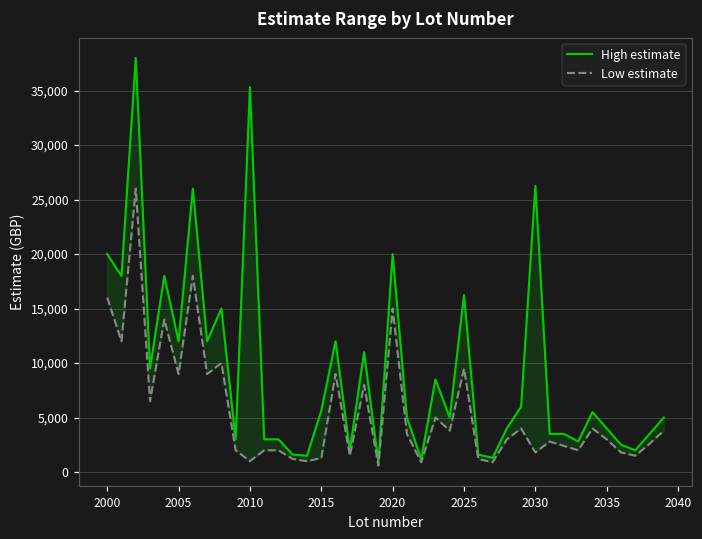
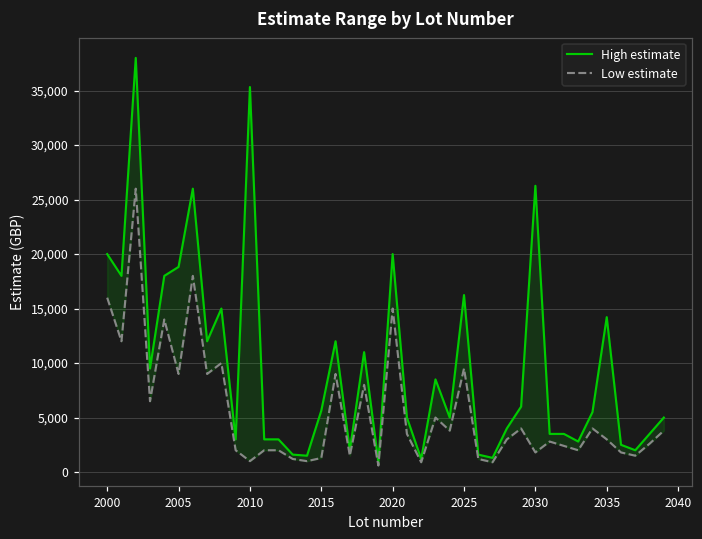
High estimate, 2005: 12,000 -> 19,000
High estimate, 2035: 4,000 -> 14,000
